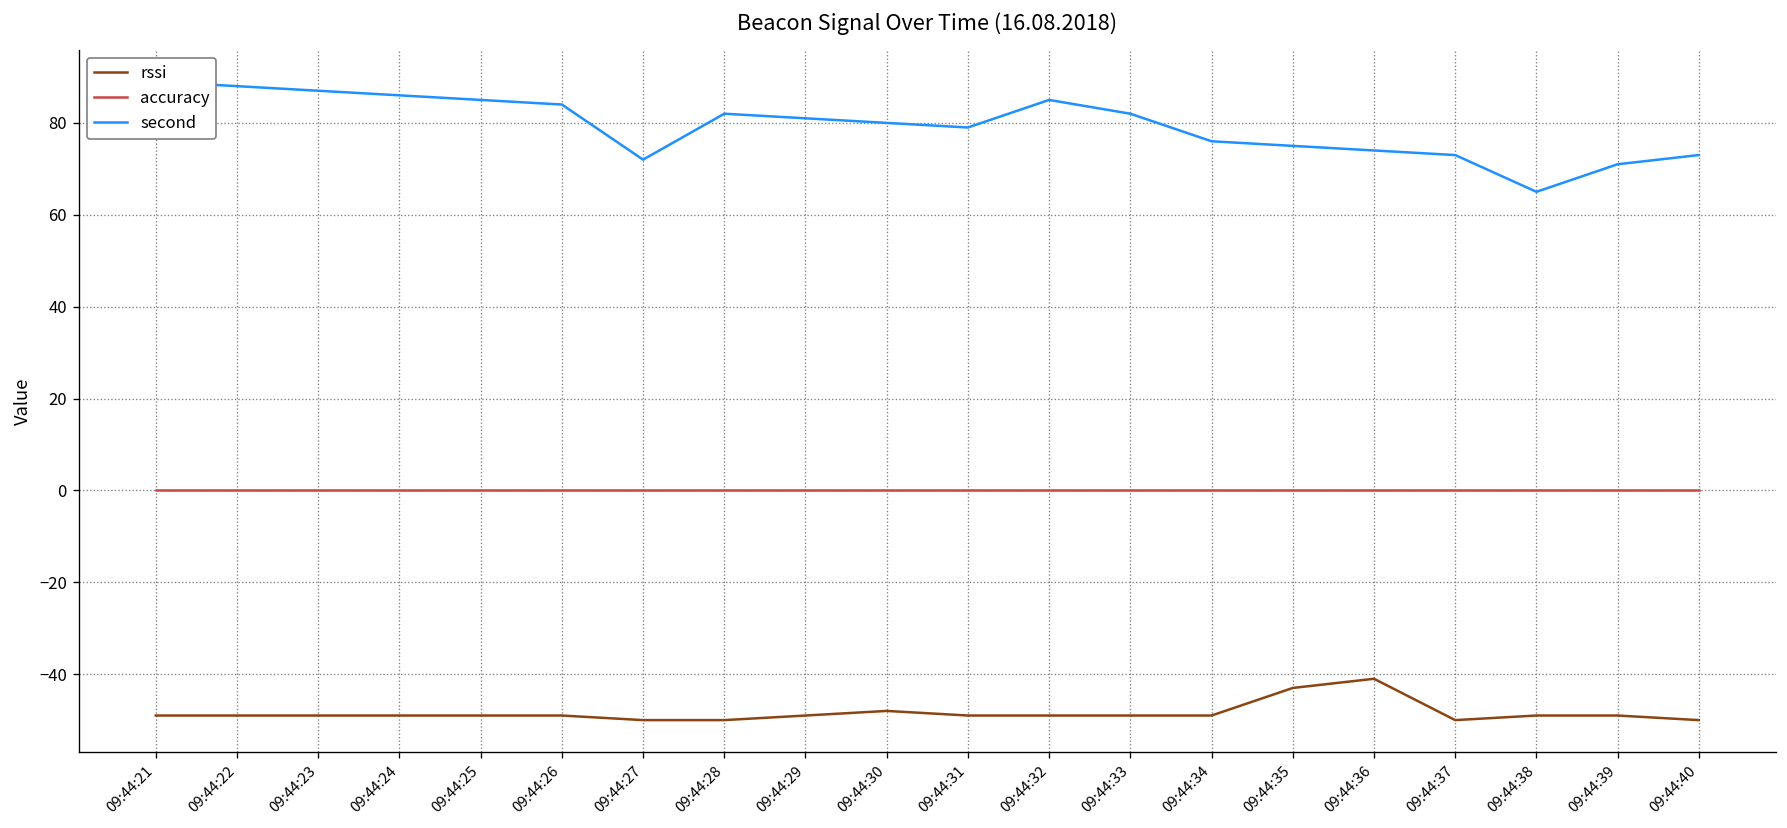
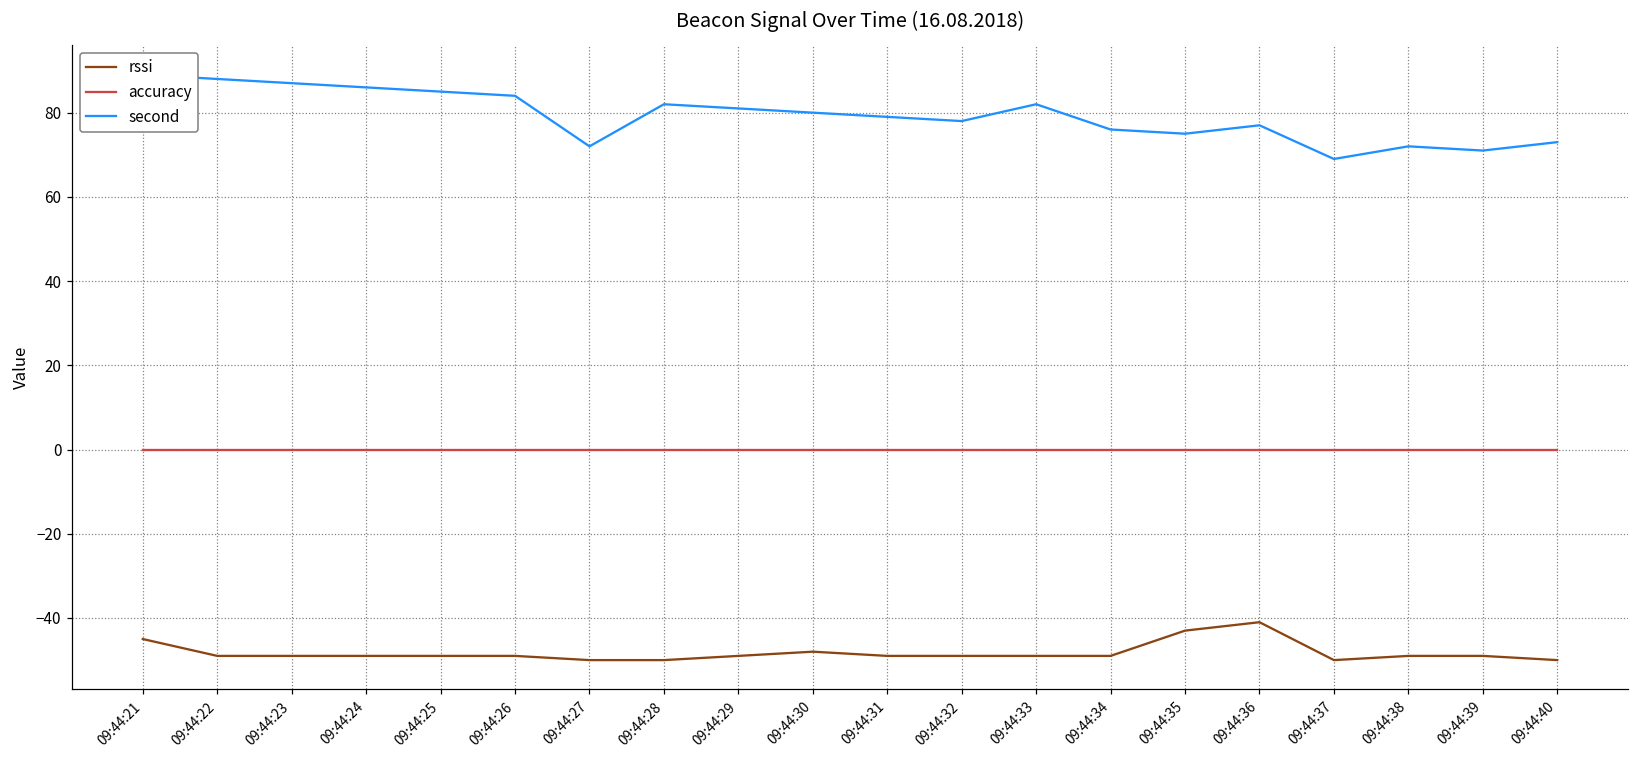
rssi, 09:44:21: -49 -> -45
second, 09:44:32: 85 -> 78
second, 09:44:36: 74 -> 77
second, 09:44:37: 73 -> 69
second, 09:44:38: 65 -> 72
